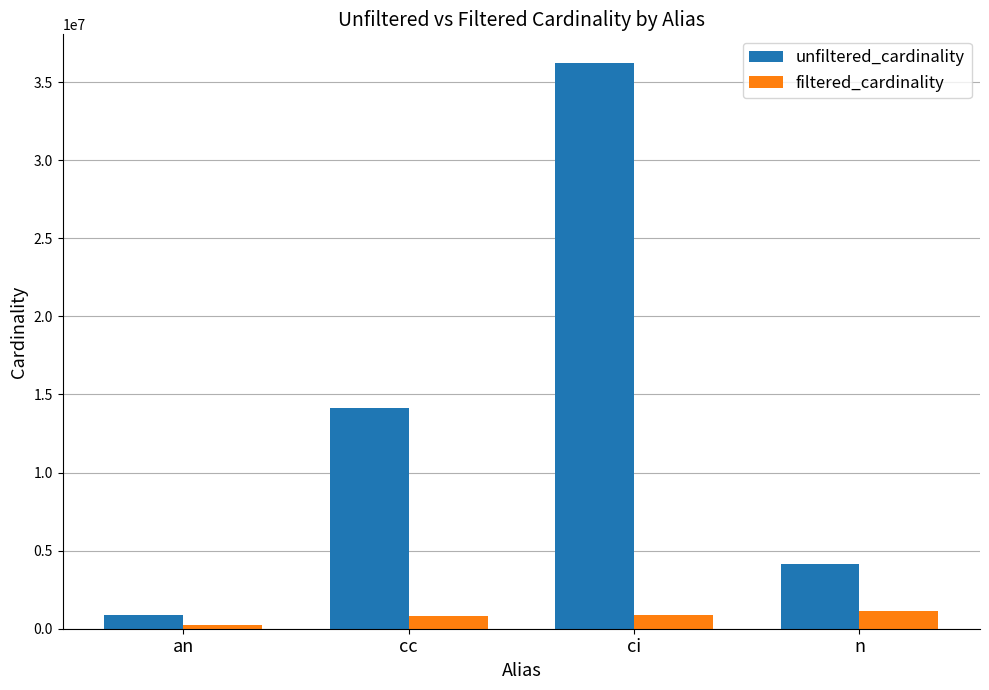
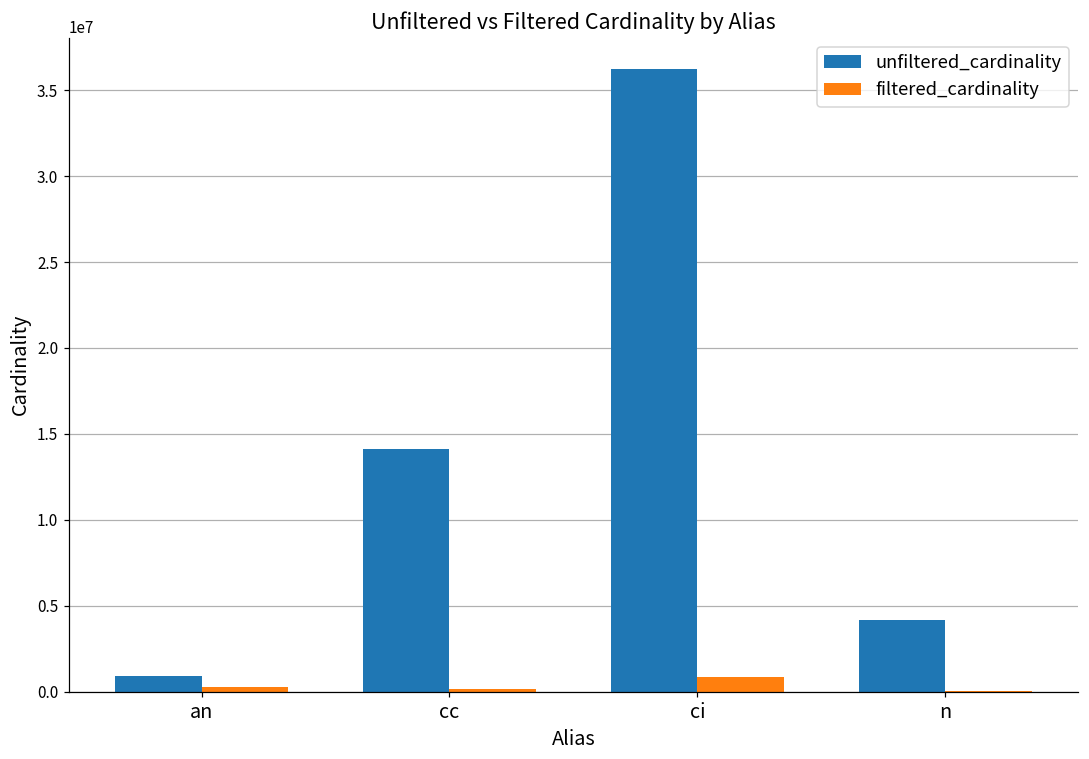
filtered_cardinality, cc: 800000 -> 100000
filtered_cardinality, n: 1200000 -> 0
